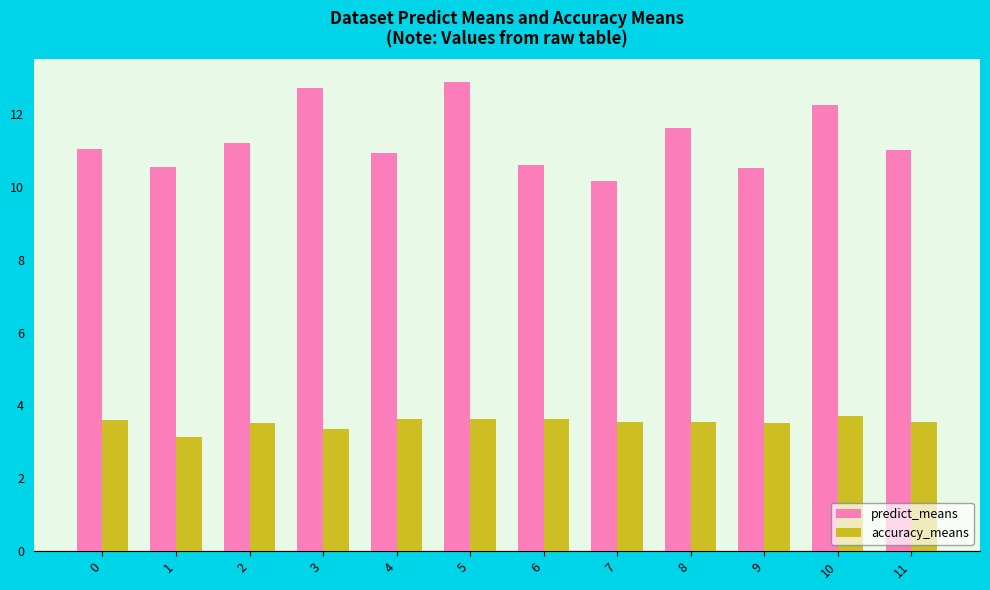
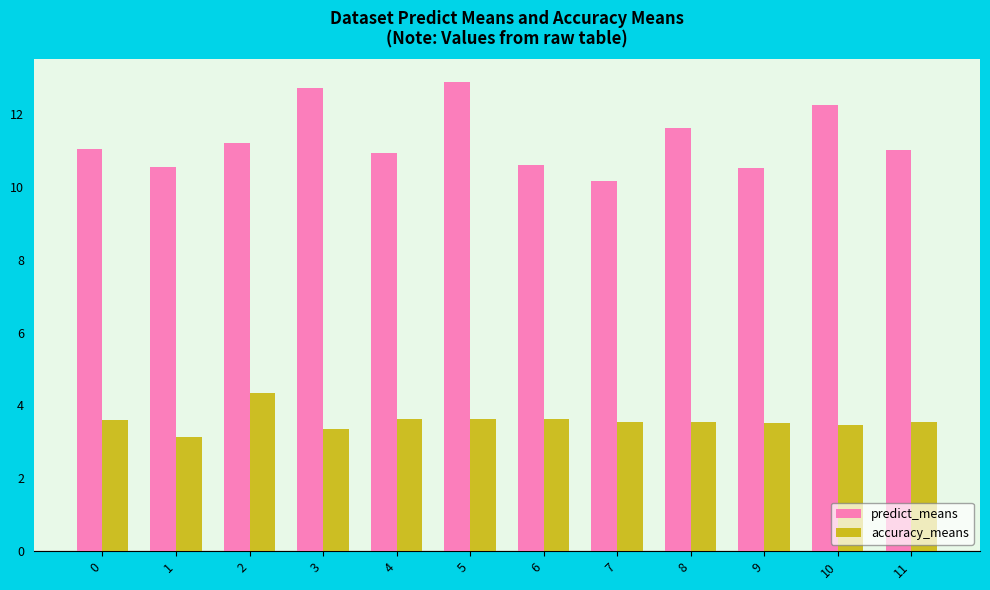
accuracy_means, 2: 3.5 -> 4.3
accuracy_means, 10: 3.7 -> 3.5
